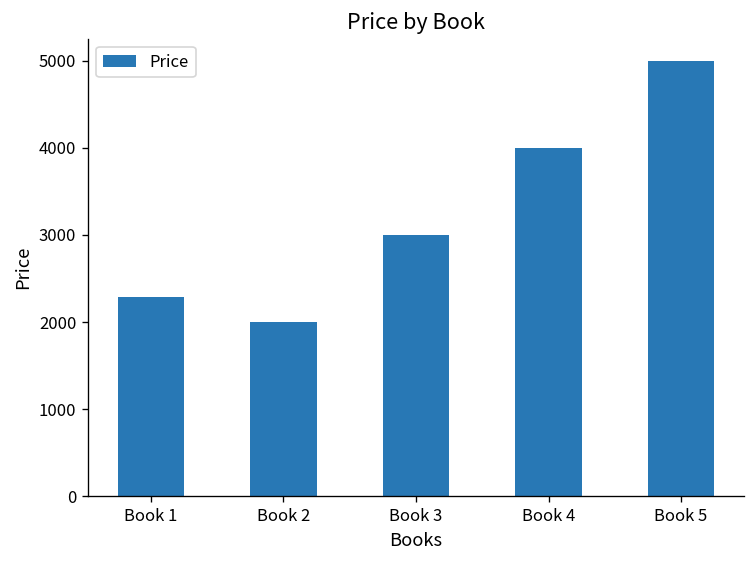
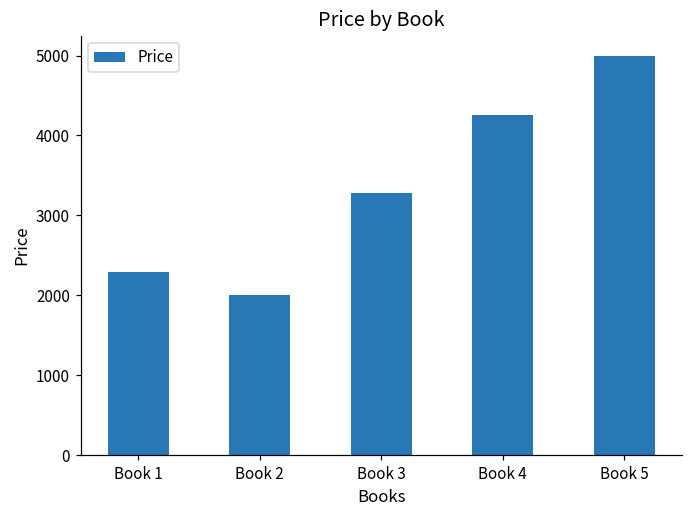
Book 3: 3000 -> 3300
Book 4: 4000 -> 4300
